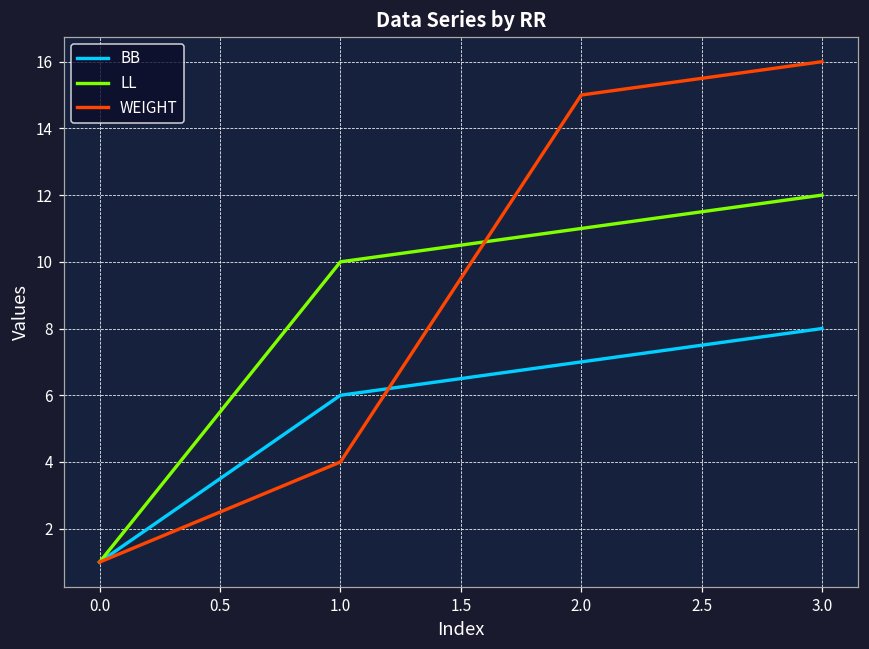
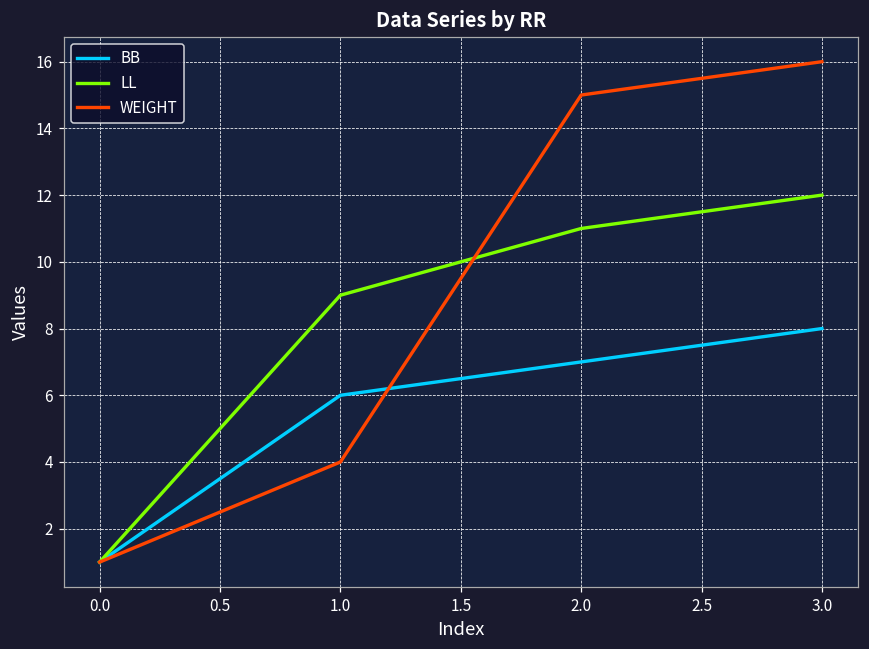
LL, 1.0: 10 -> 9
